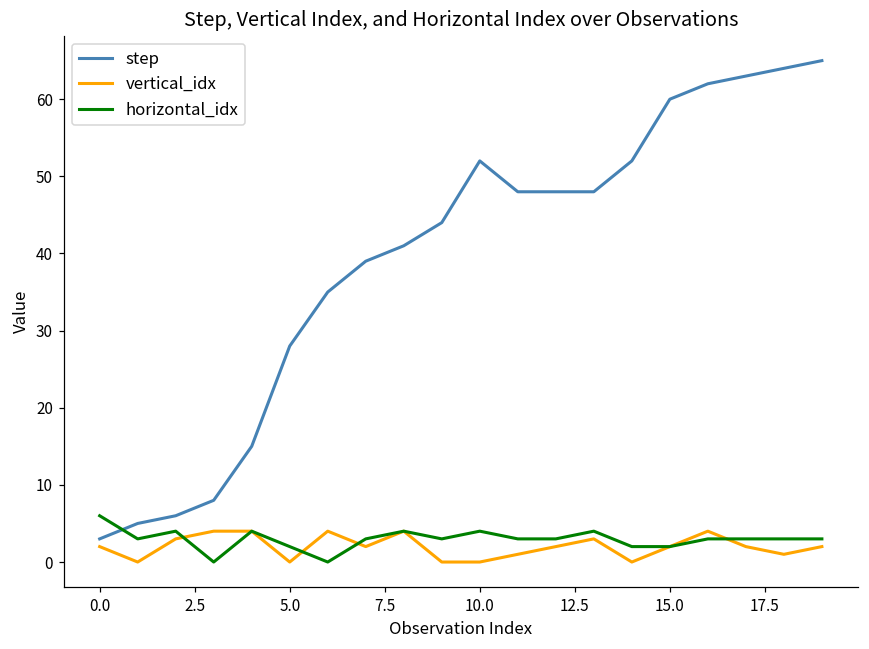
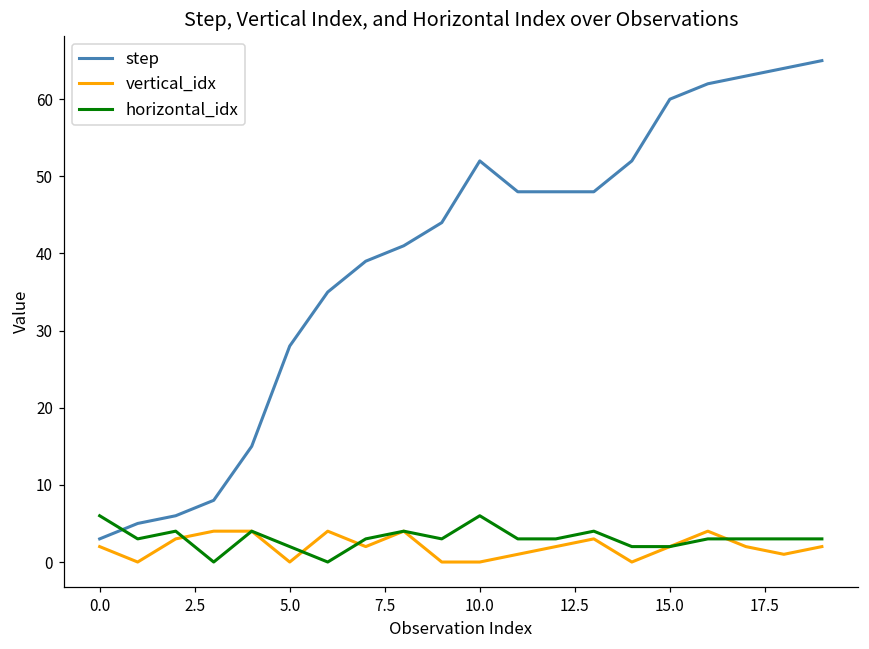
horizontal_idx, 10.0: 4 -> 6
